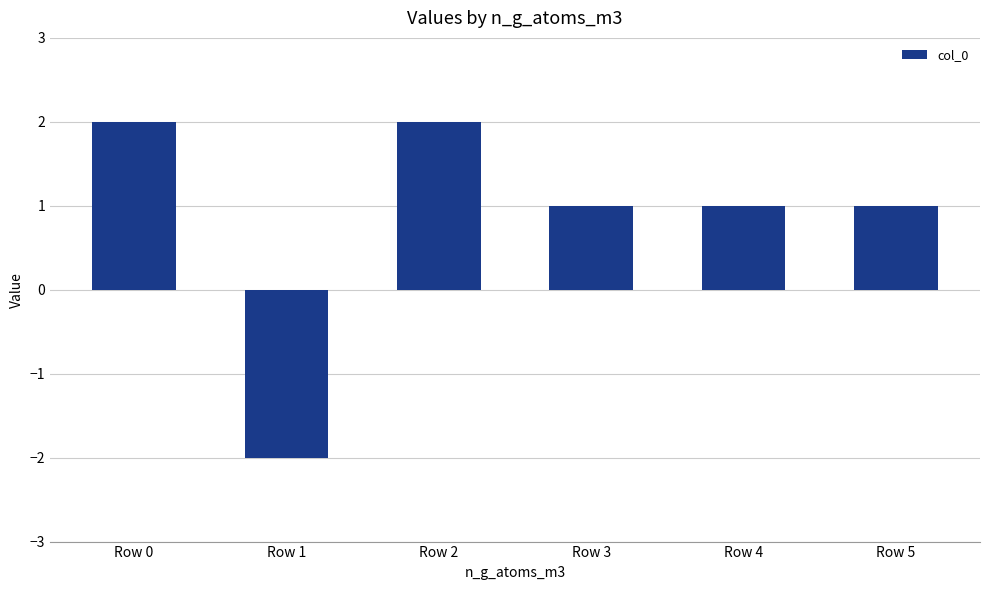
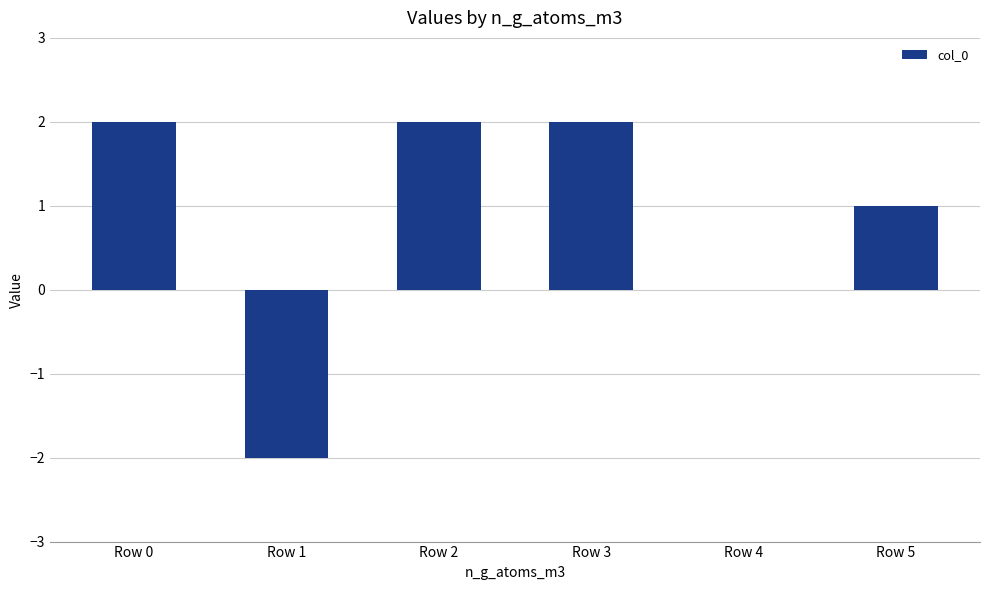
Row 3: 1 -> 2
Row 4: 1 -> 0
